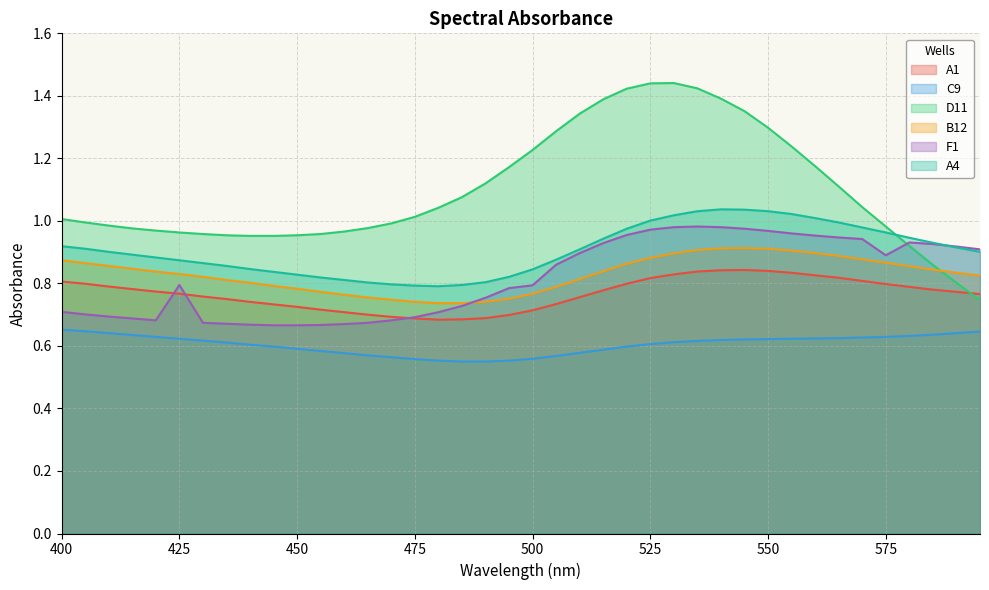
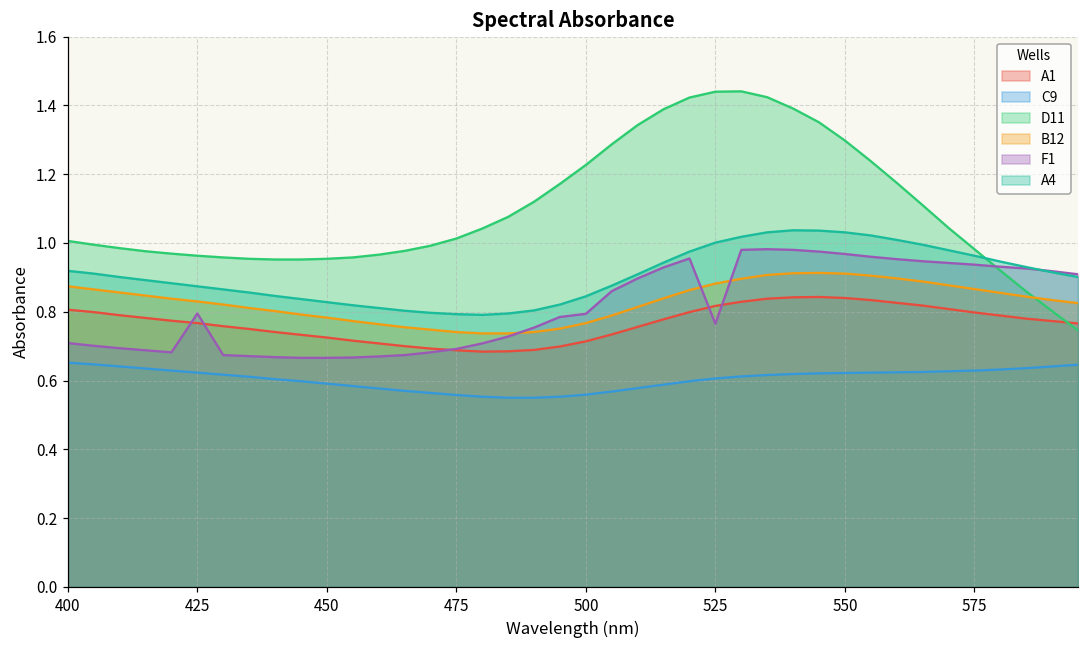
F1, 525: 0.97 -> 0.77
F1, 575: 0.89 -> 0.94
